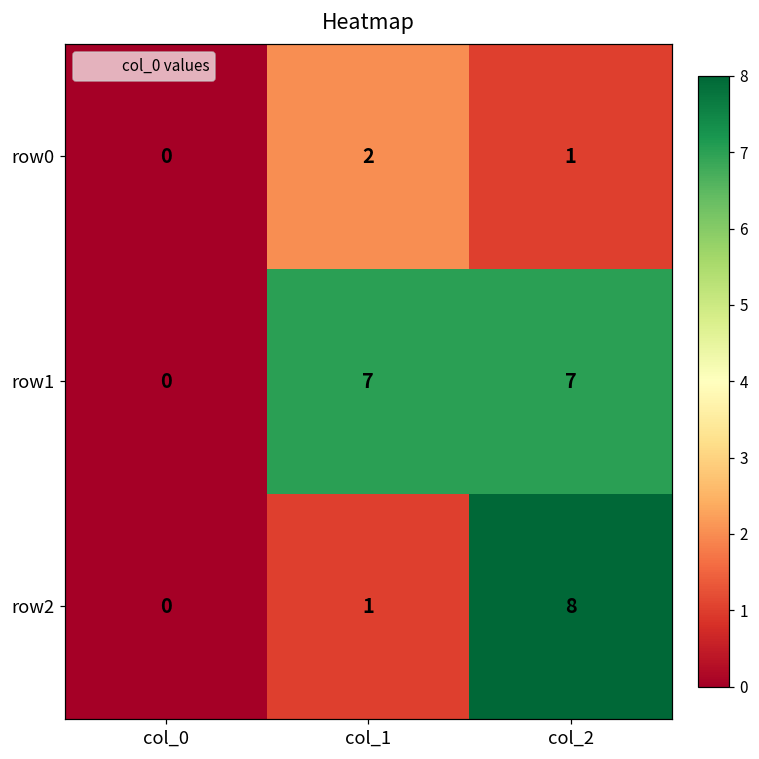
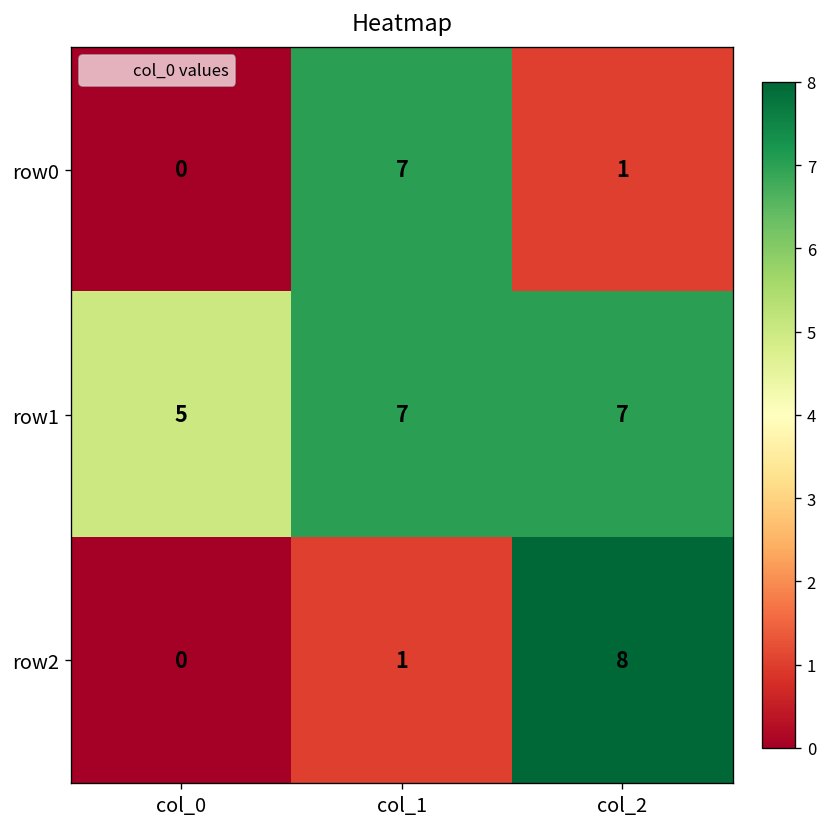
row0, col_1: 2 -> 7
row1, col_0: 0 -> 5
